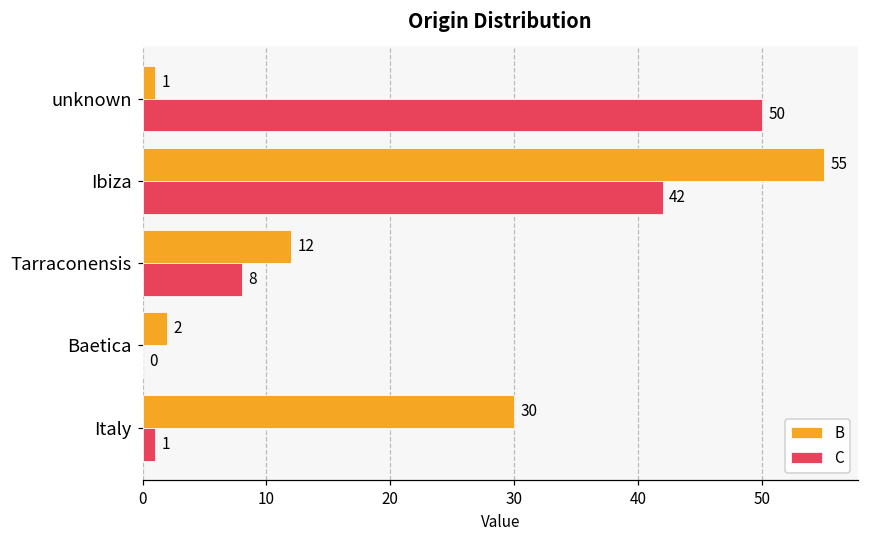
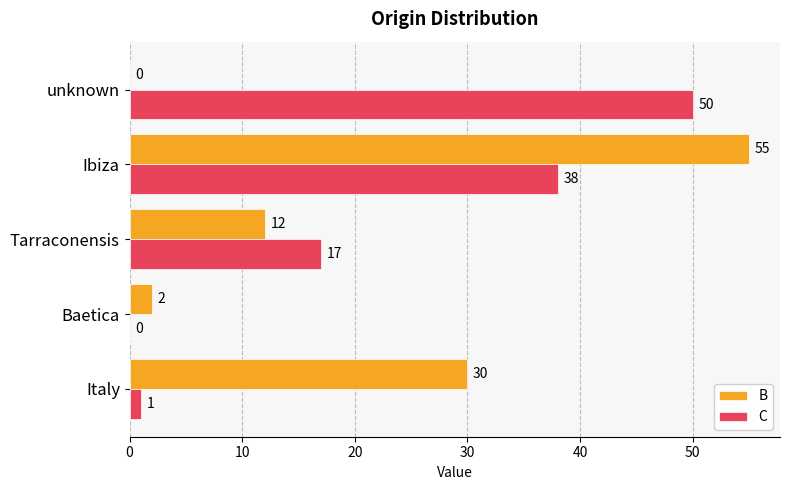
B, unknown: 1 -> 0
C, Ibiza: 42 -> 38
C, Tarraconensis: 8 -> 17
